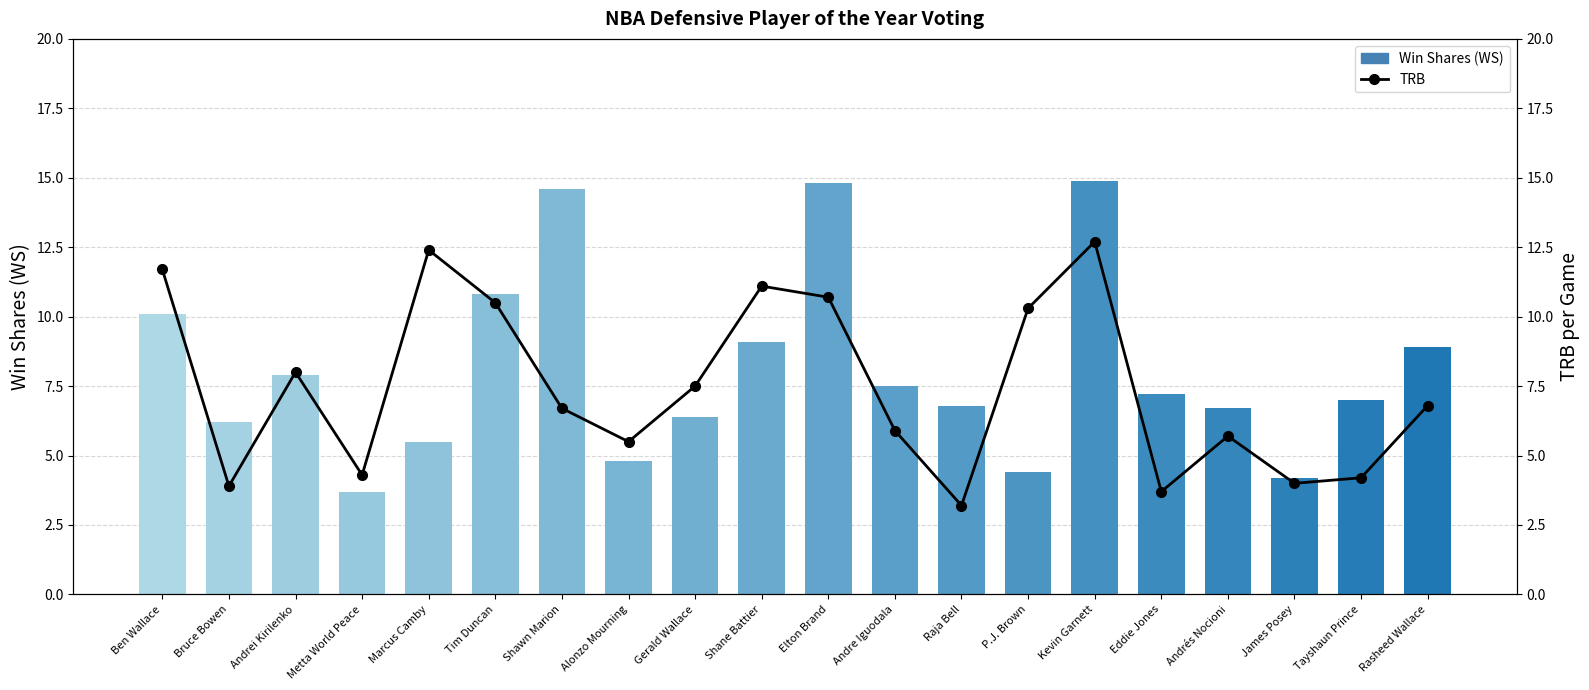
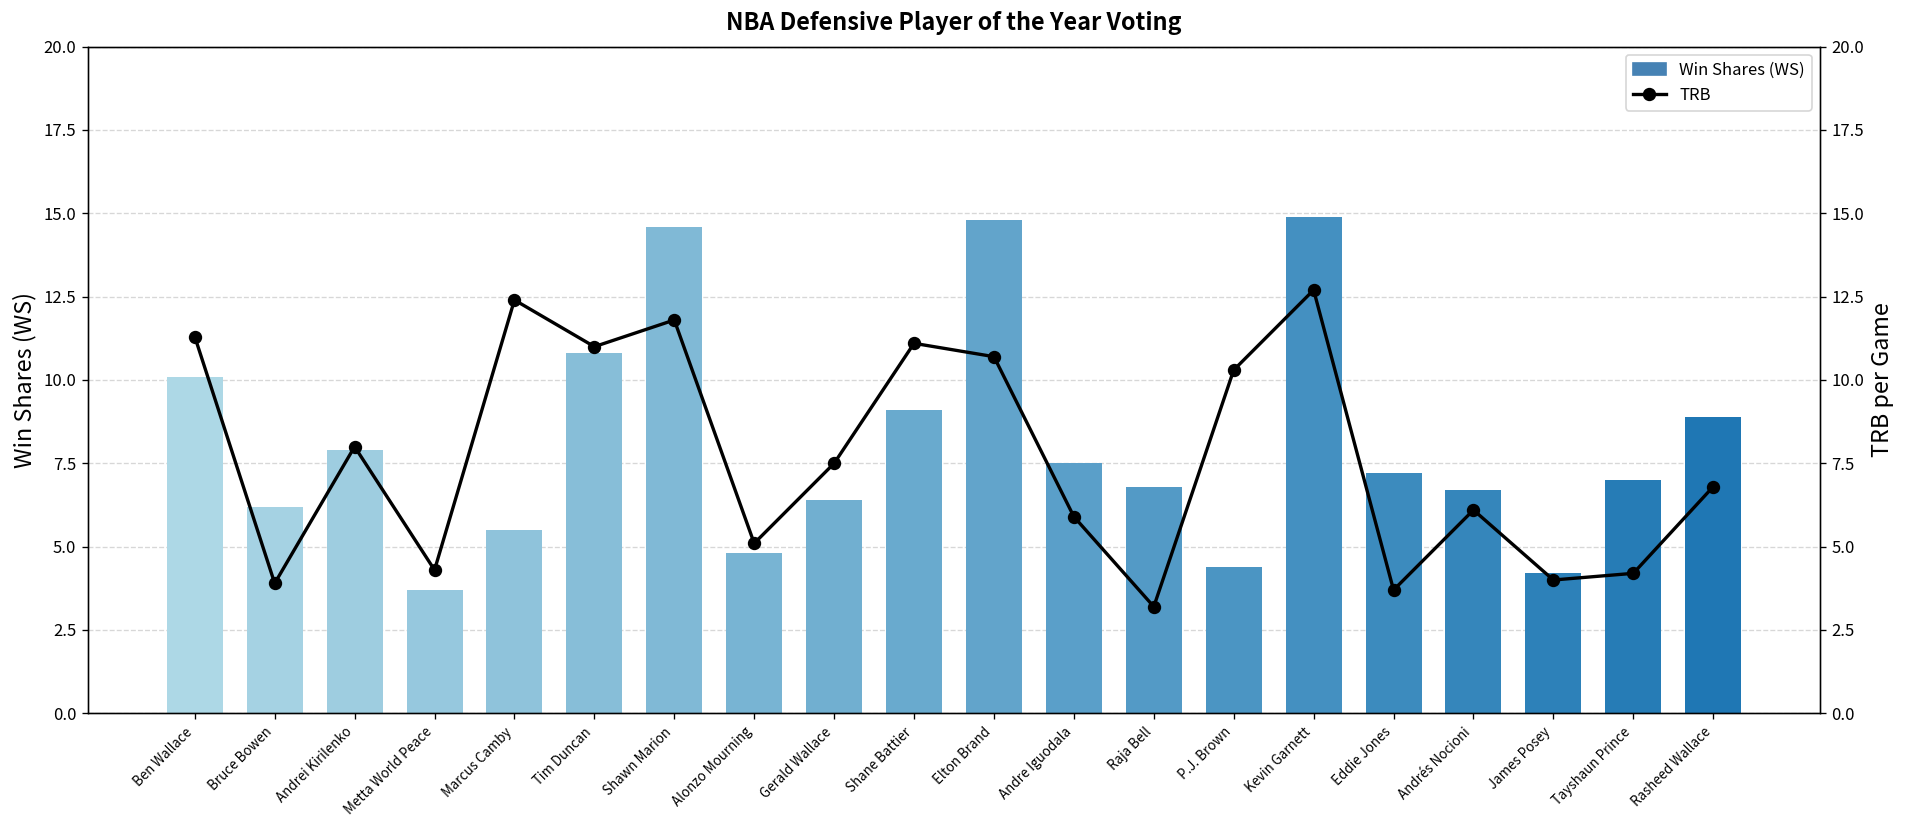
TRB, Ben Wallace: 11.7 -> 11.3
TRB, Tim Duncan: 10.5 -> 11.0
TRB, Shawn Marion: 6.7 -> 11.8
TRB, Alonzo Mourning: 5.5 -> 5.1
TRB, Andrés Nocioni: 5.7 -> 6.1
